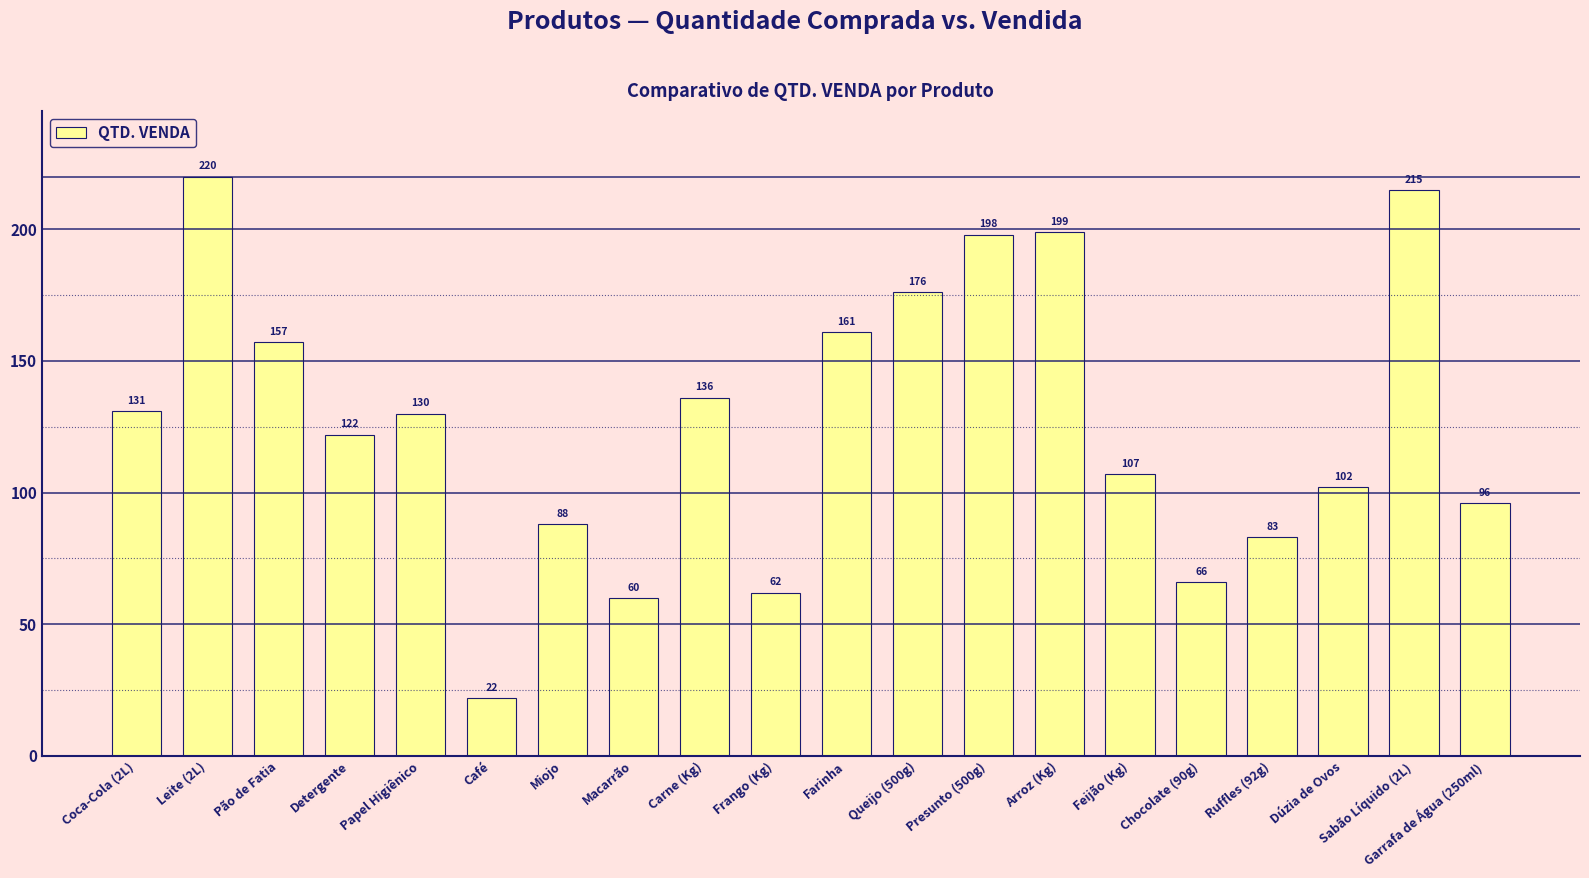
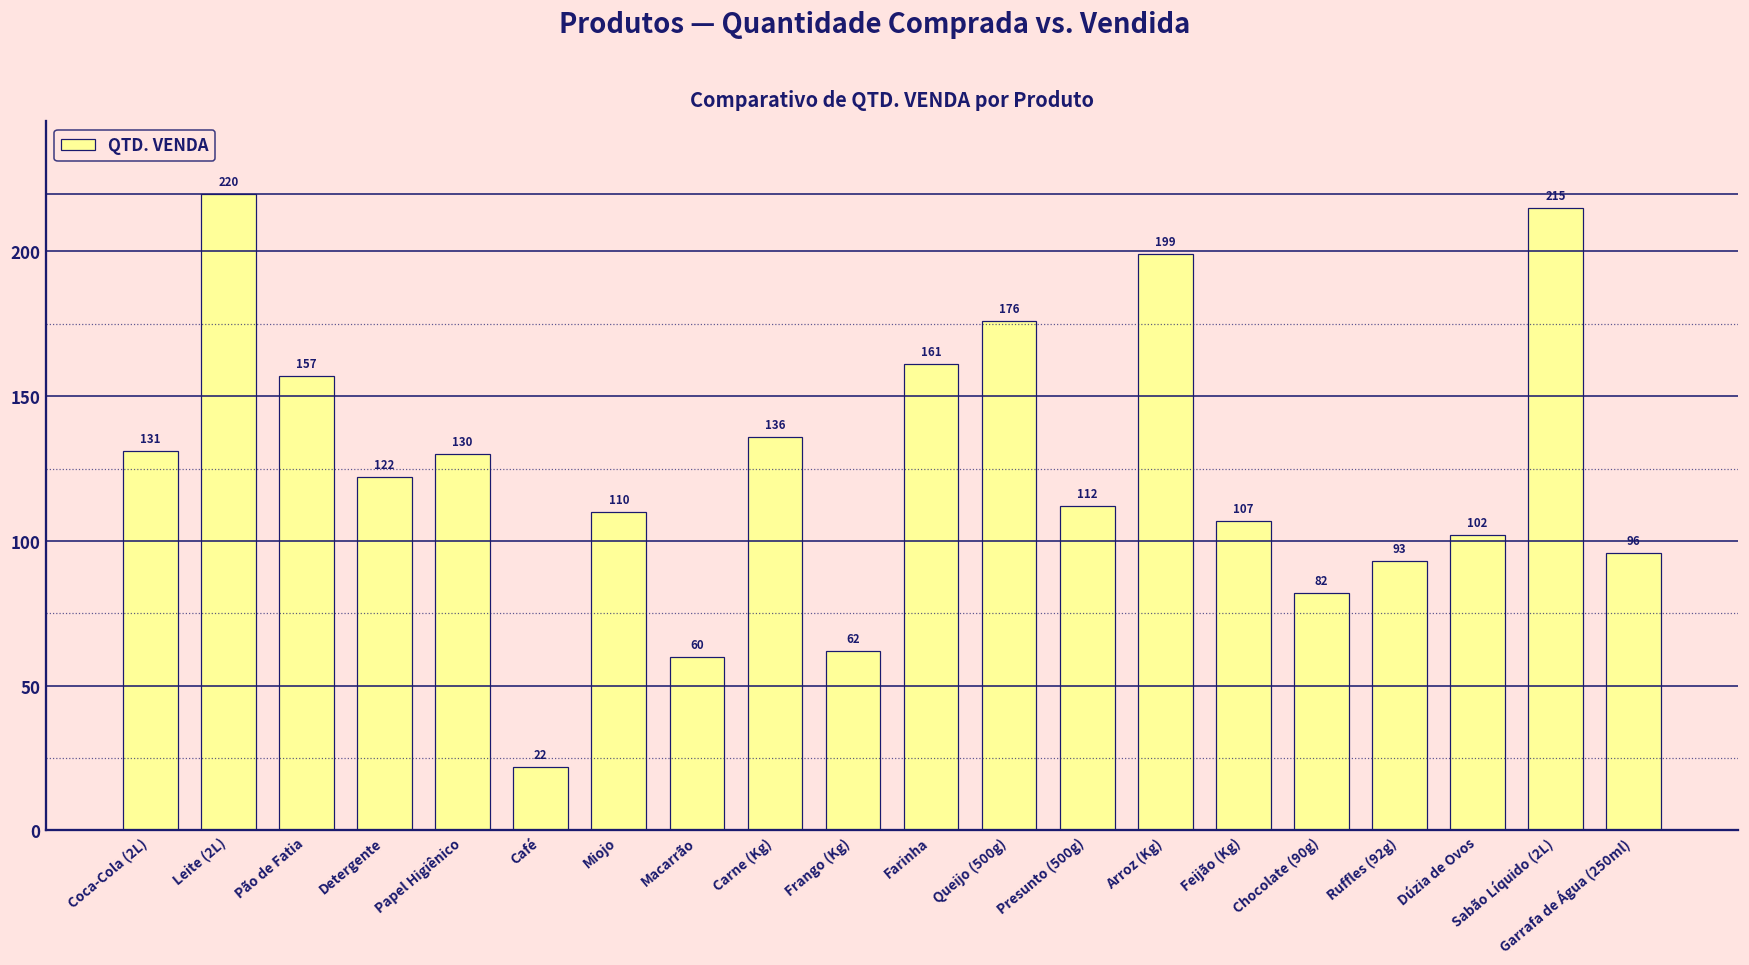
Miojo: 88 -> 110
Presunto (500g): 198 -> 112
Chocolate (90g): 66 -> 82
Ruffles (92g): 83 -> 93
